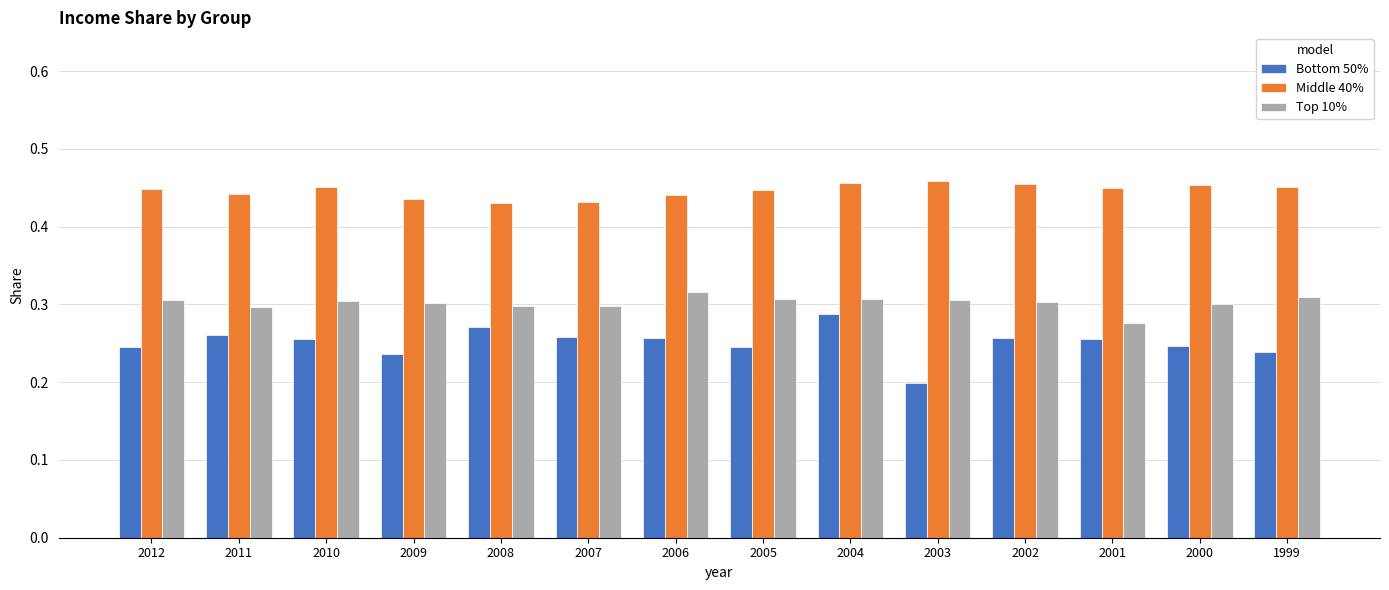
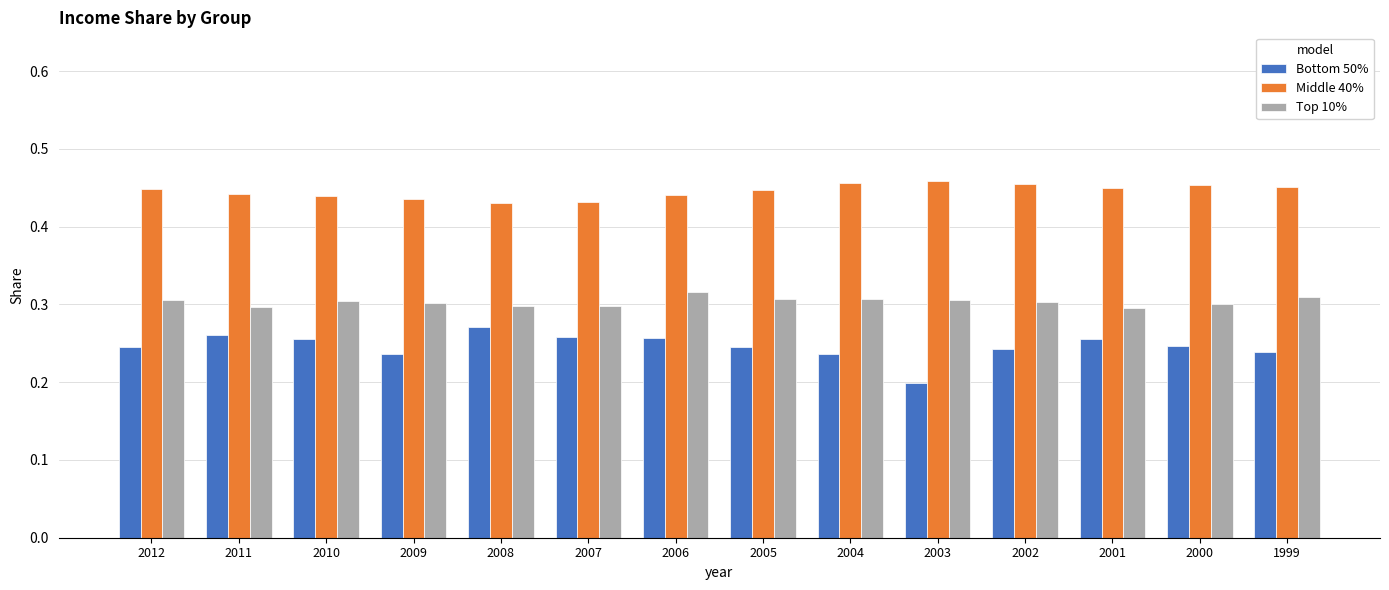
Middle 40%, 2010: 0.45 -> 0.44
Bottom 50%, 2004: 0.29 -> 0.24
Bottom 50%, 2002: 0.26 -> 0.24
Top 10%, 2001: 0.28 -> 0.30
